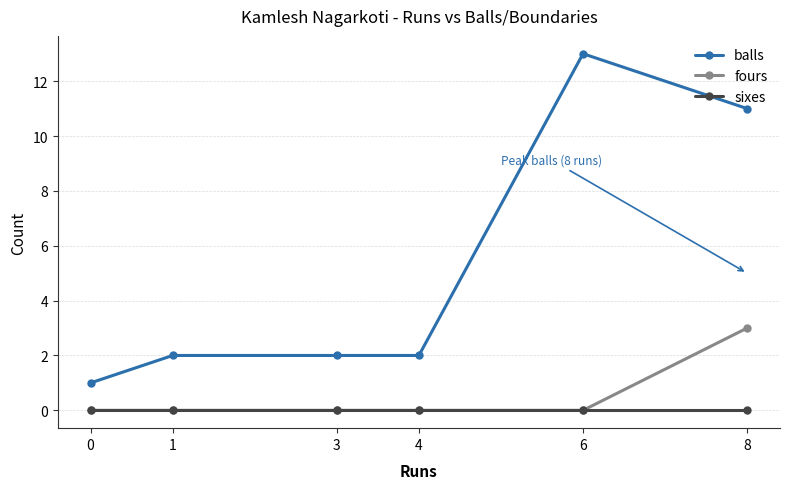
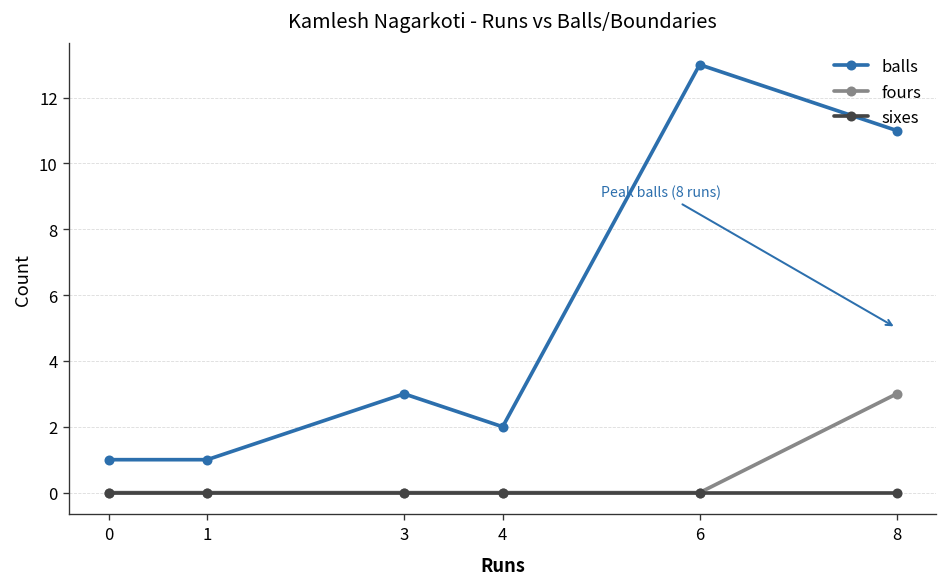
balls, 1: 2 -> 1
balls, 3: 2 -> 3
